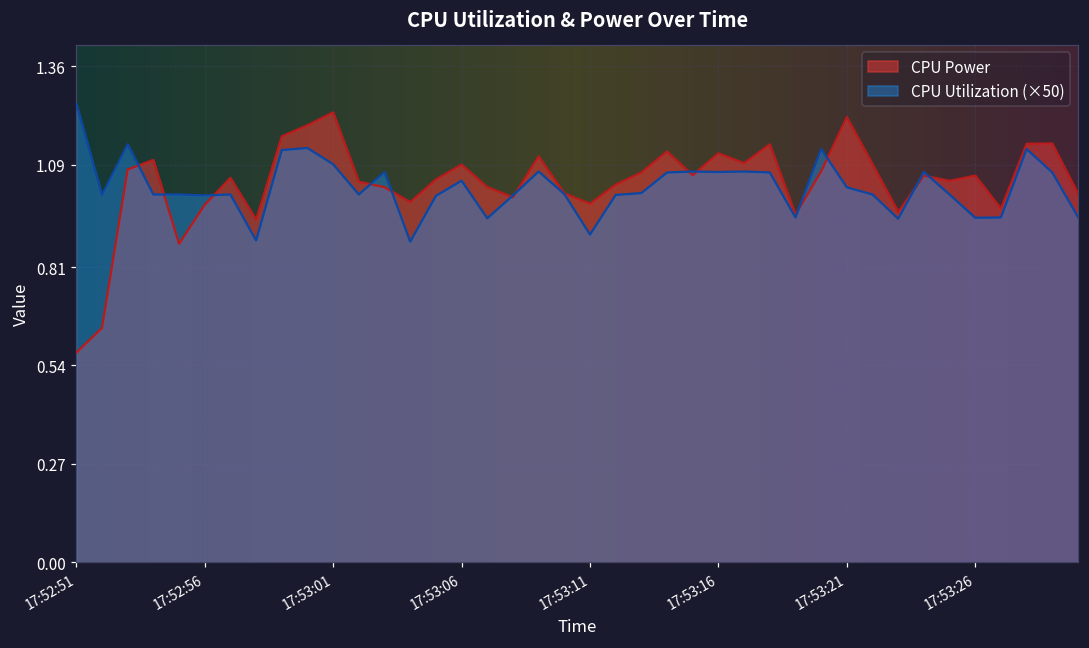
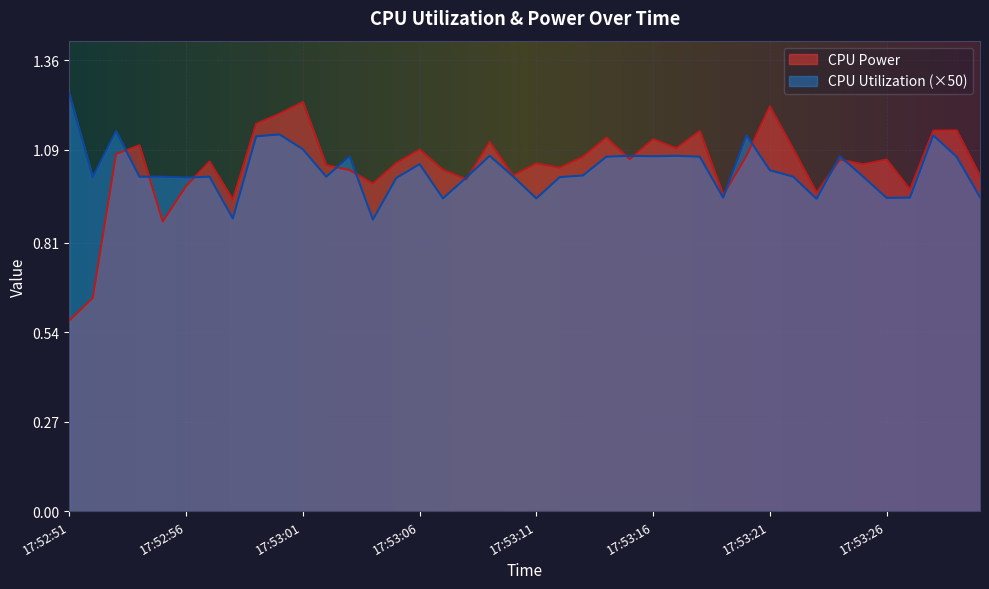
CPU Power, 17:53:11: 0.98 -> 1.05
CPU Utilization (×50), 17:53:11: 0.90 -> 0.94
